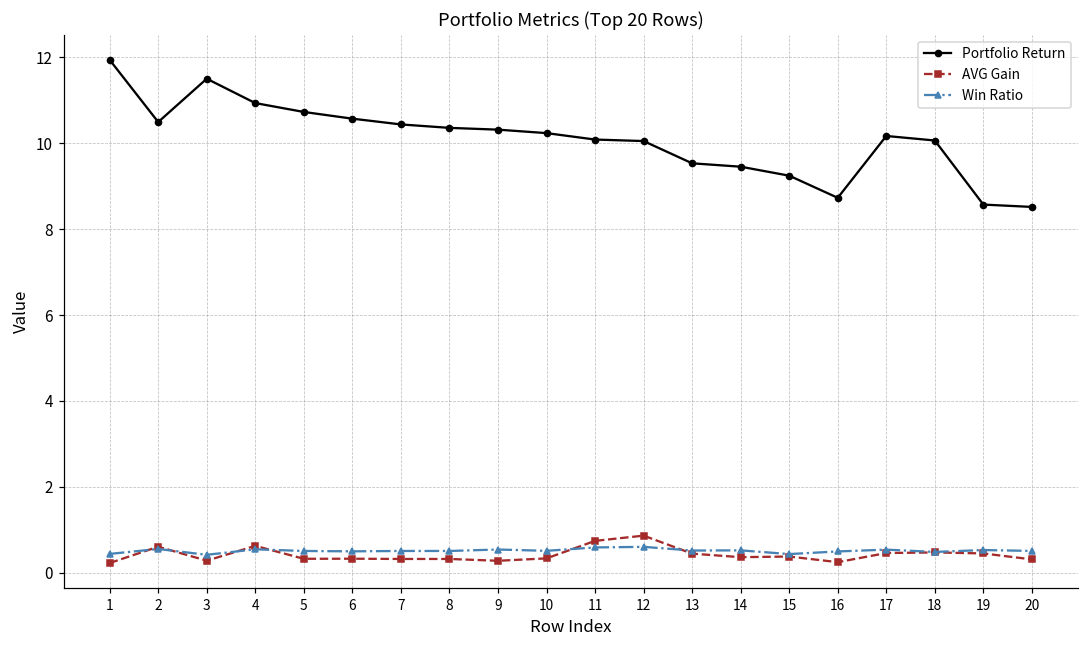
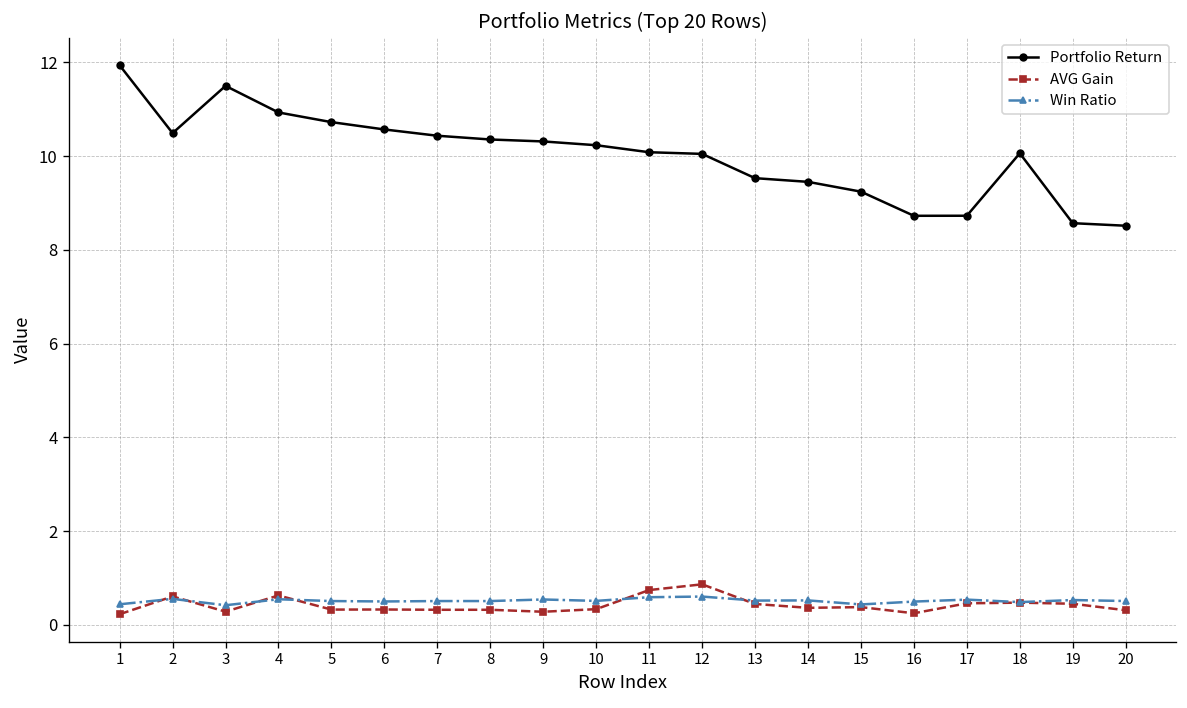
Portfolio Return, 17: 10.2 -> 8.7
